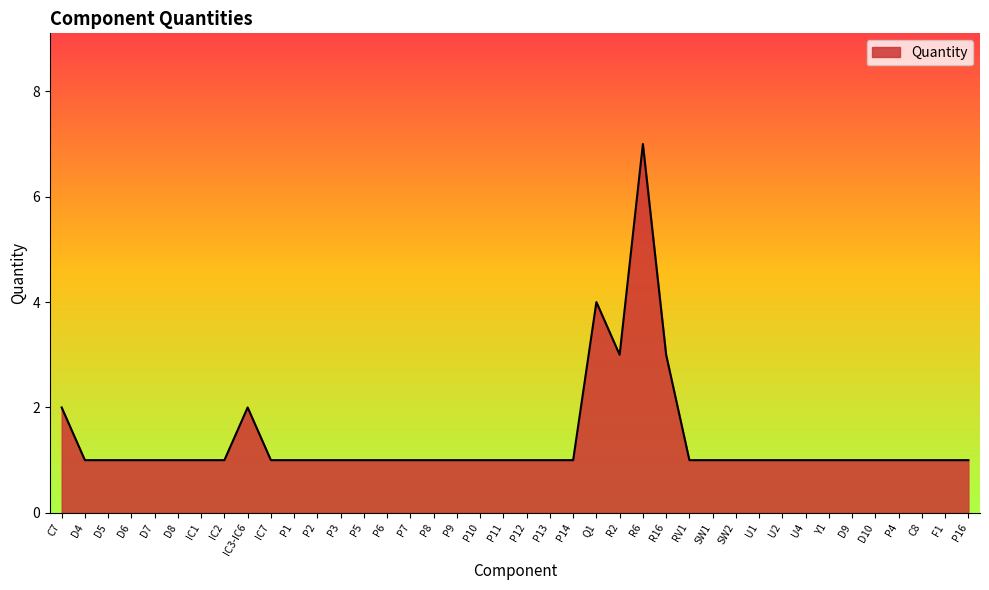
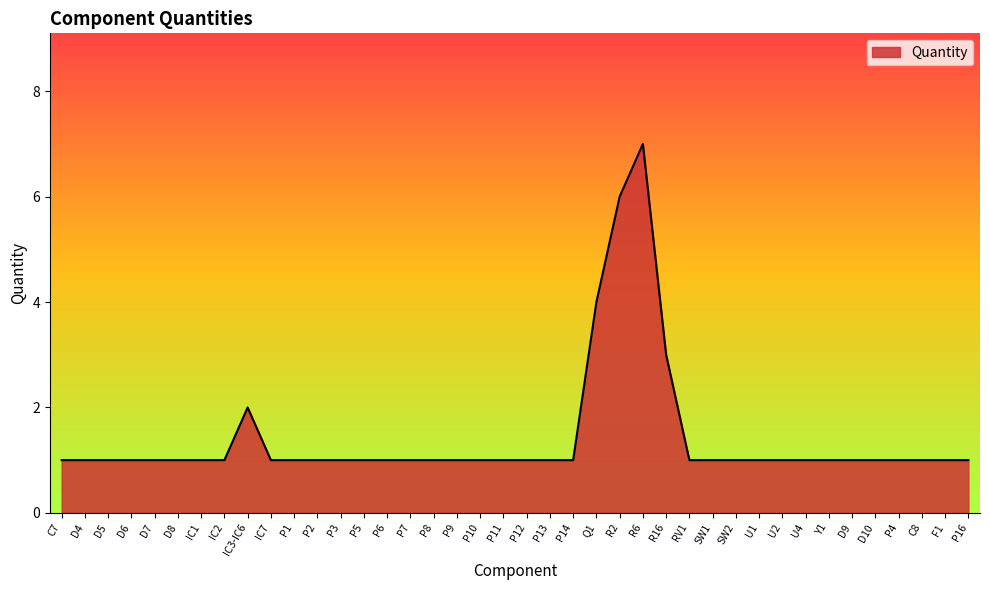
C7: 2 -> 1
R2: 3 -> 6
